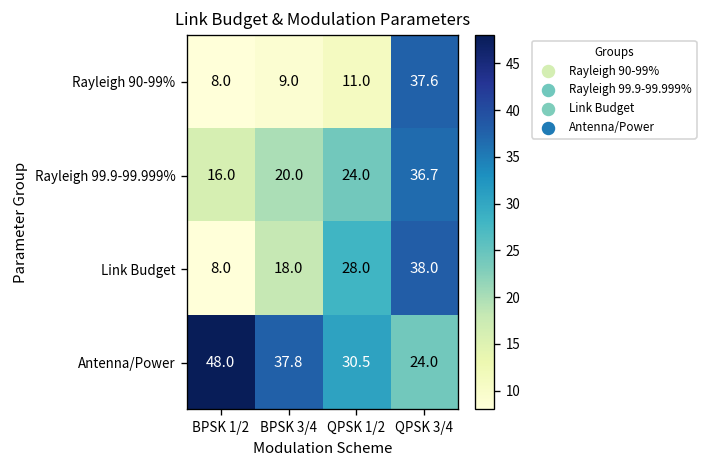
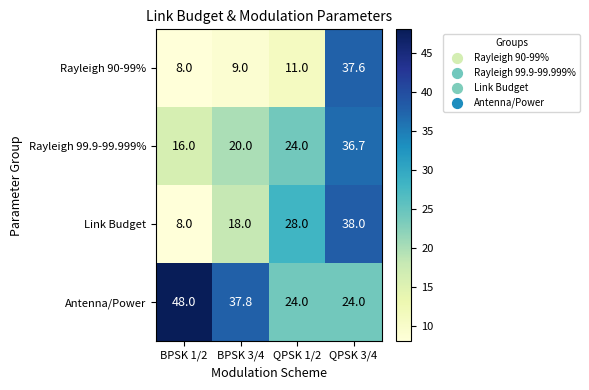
Antenna/Power, QPSK 1/2: 30.5 -> 24.0
